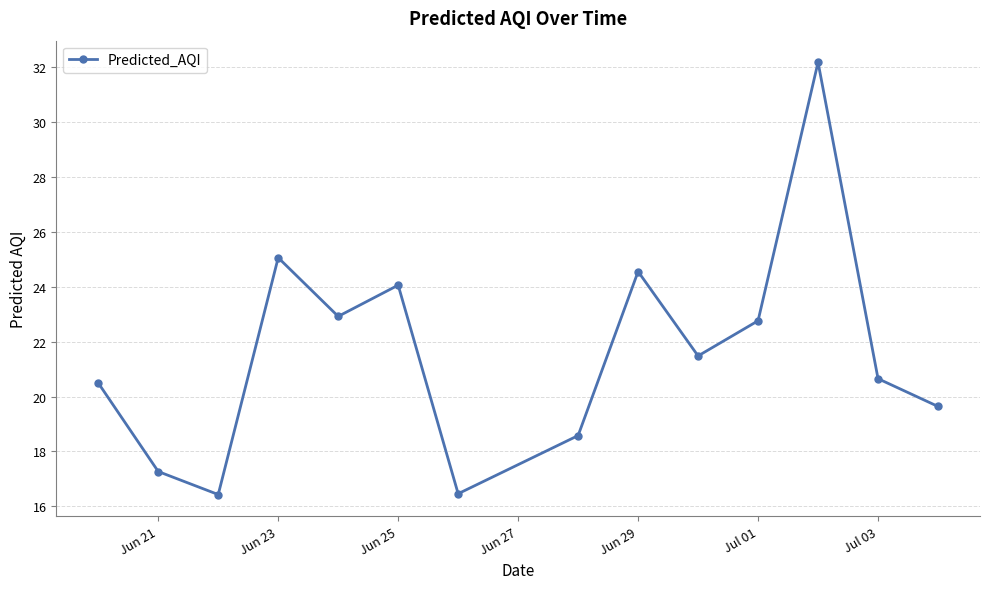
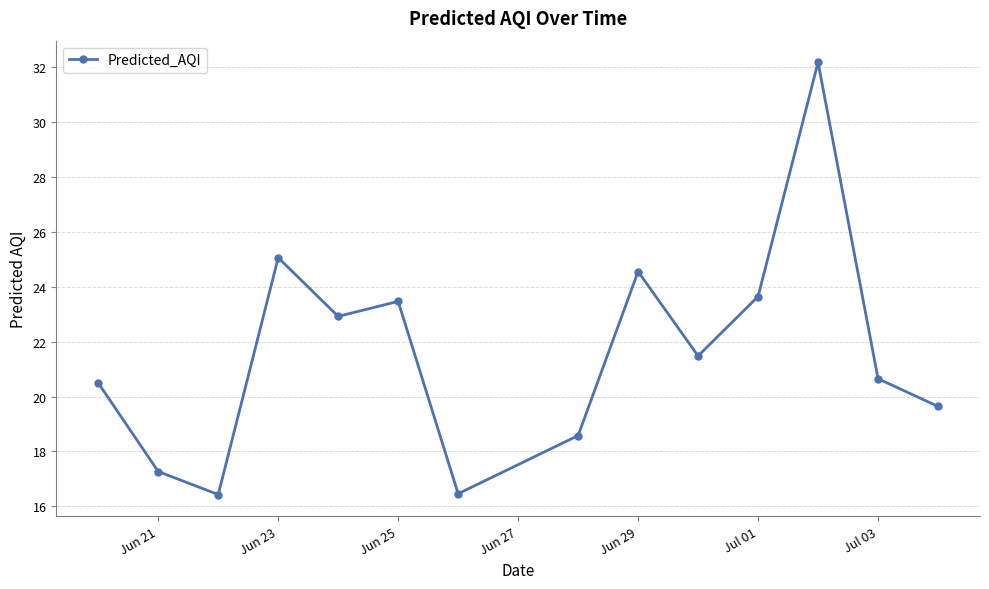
Jun 25: 24.1 -> 23.5
Jul 01: 22.8 -> 23.6
